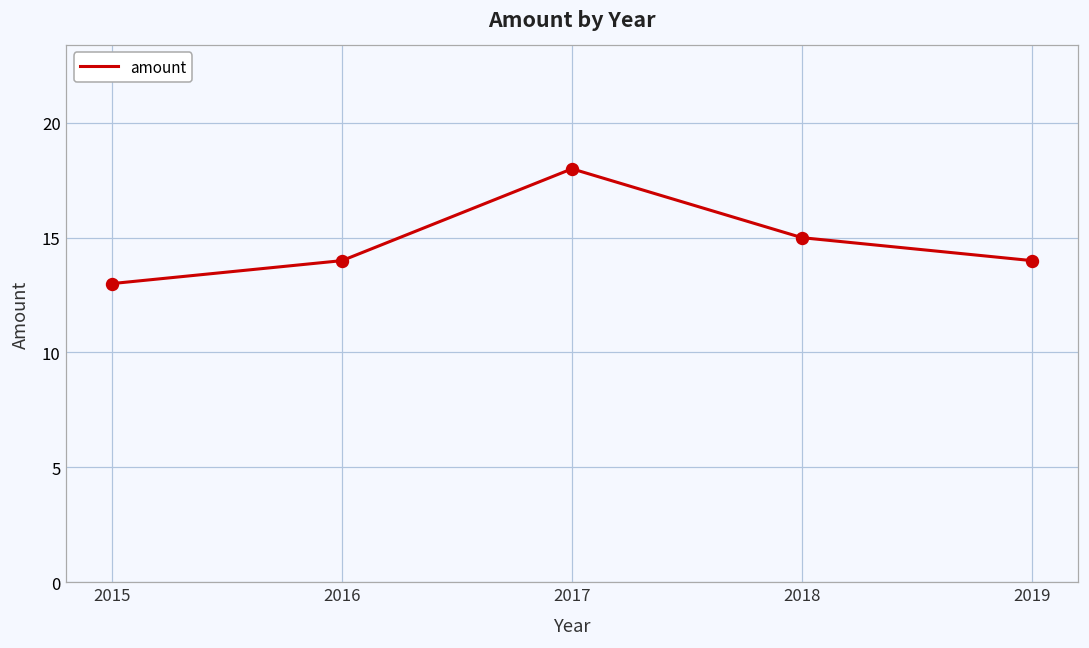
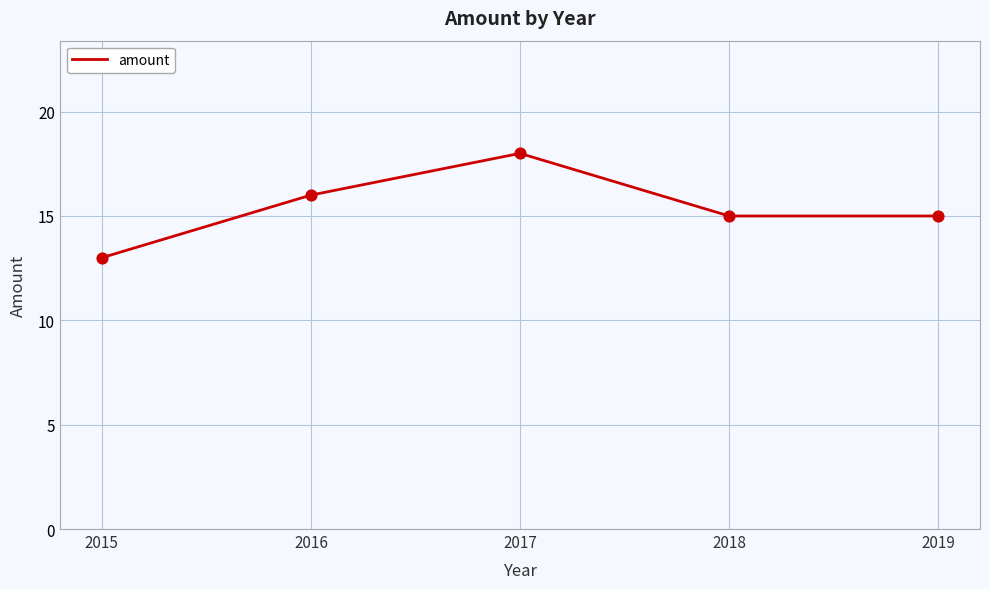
2016: 14 -> 16
2019: 14 -> 15
